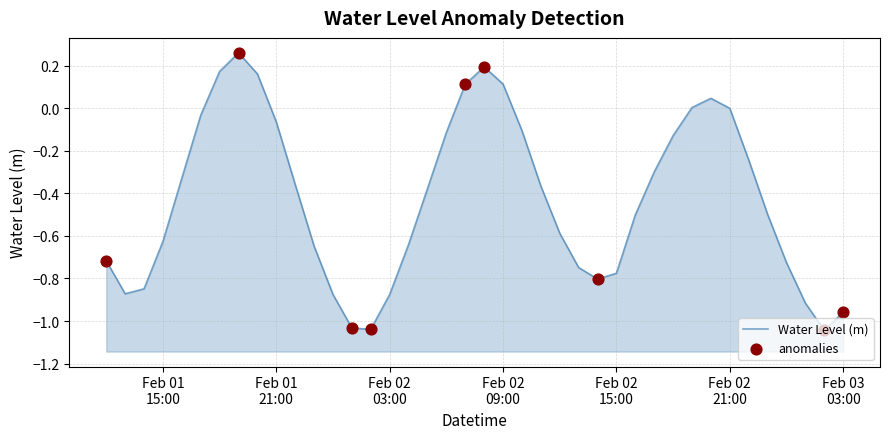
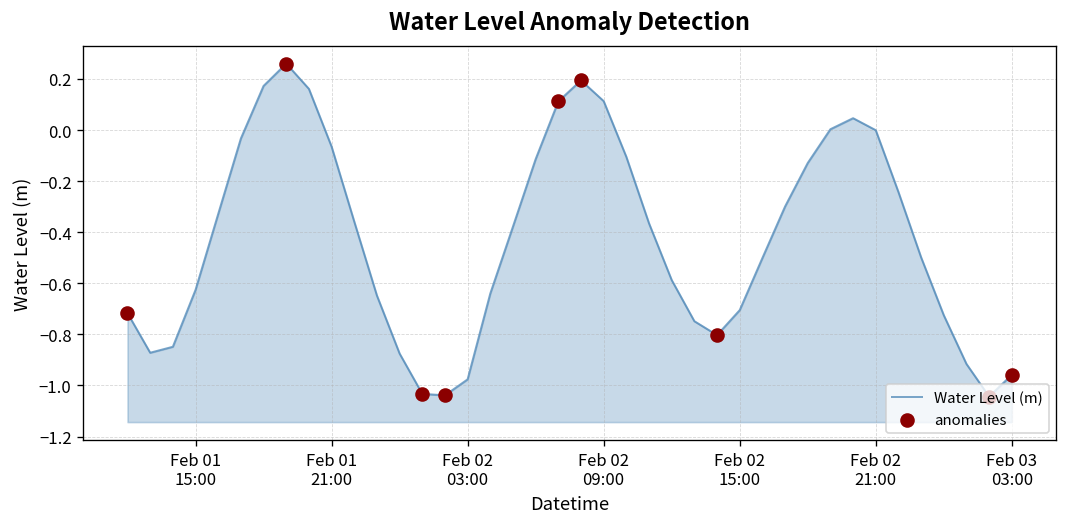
Water Level (m), Feb 02 03:00: -0.88 -> -0.98
Water Level (m), Feb 02 15:00: -0.78 -> -0.71
